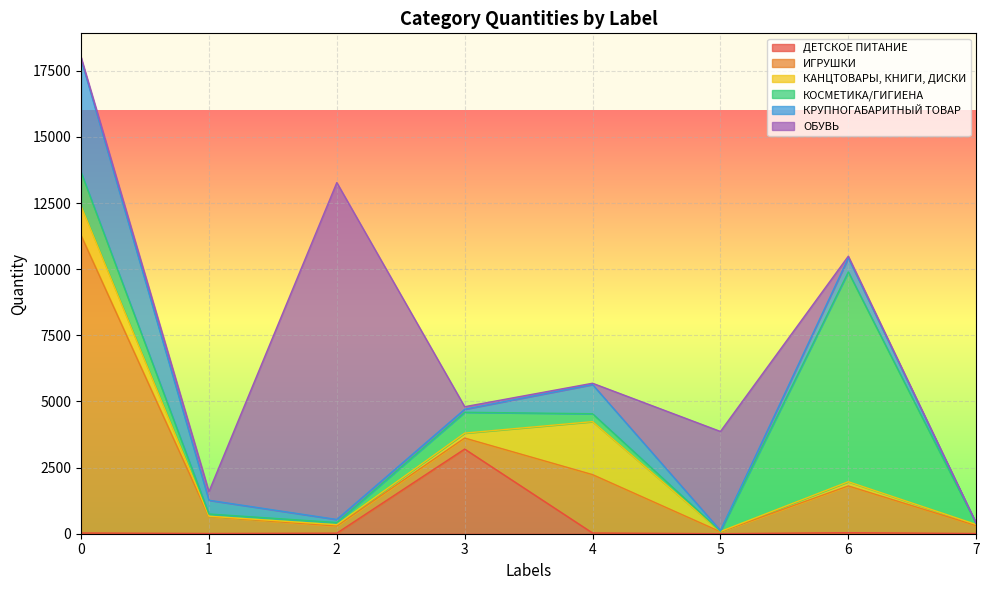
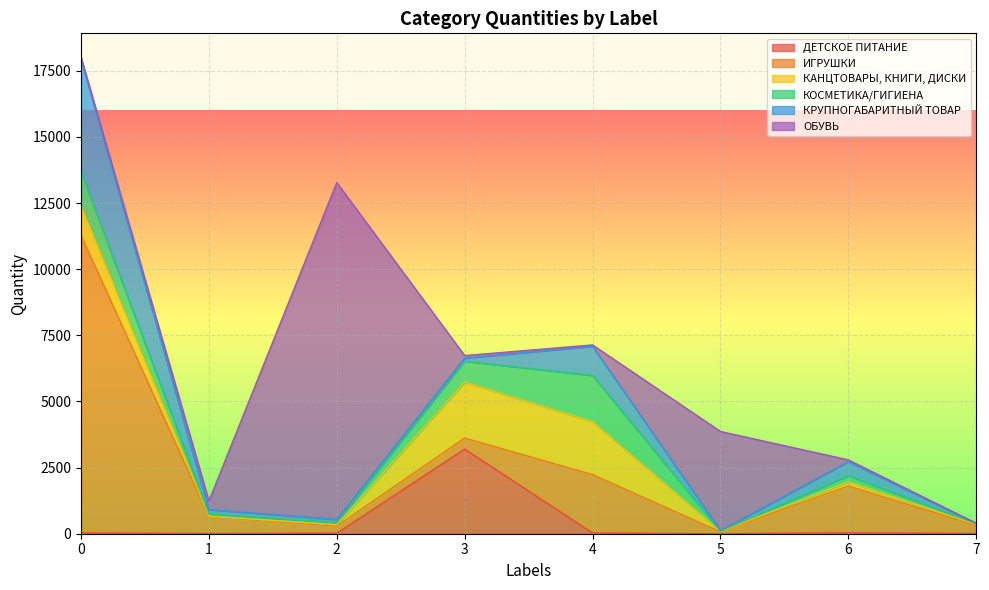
КРУПНОГАБАРИТНЫЙ ТОВАР, 1: 500 -> 200
КАНЦТОВАРЫ, КНИГИ, ДИСКИ, 3: 200 -> 2100
КОСМЕТИКА/ГИГИЕНА, 4: 300 -> 1700
КОСМЕТИКА/ГИГИЕНА, 6: 7900 -> 200
